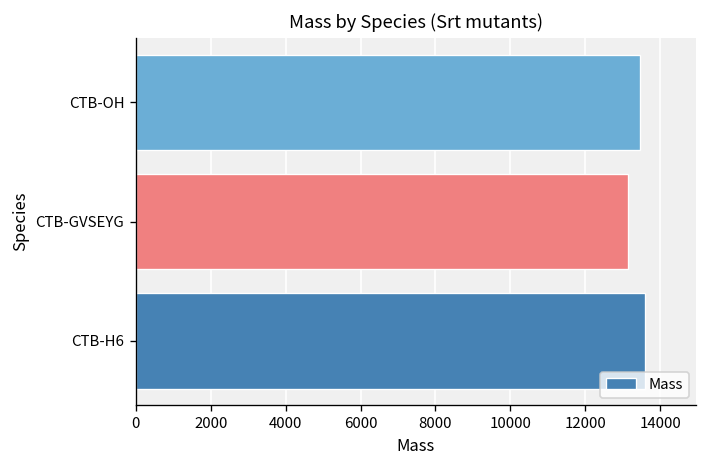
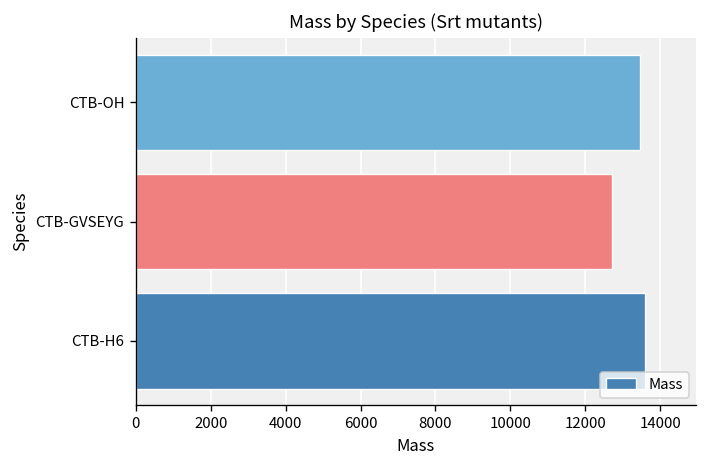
CTB-GVSEYG: 13200 -> 12700
